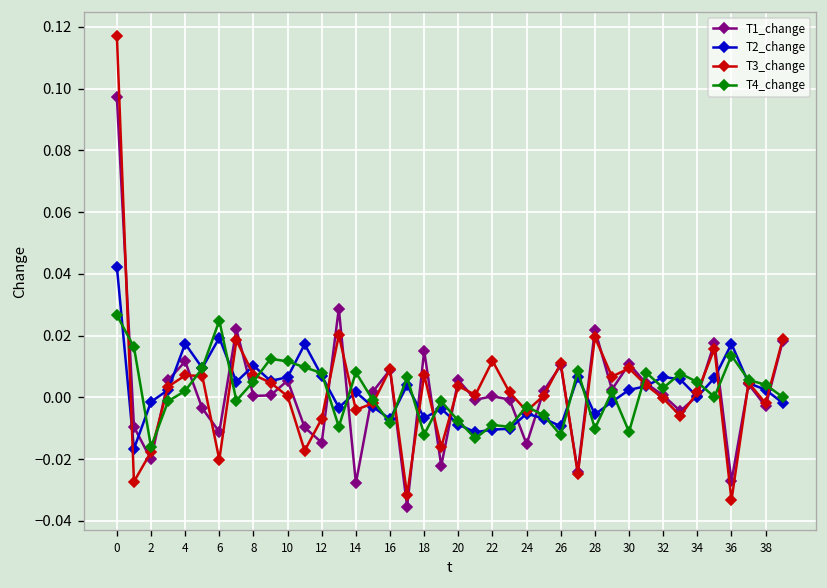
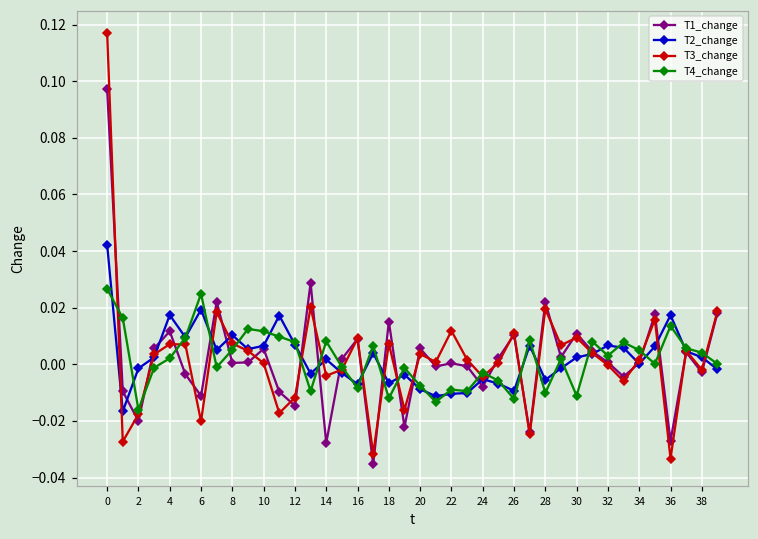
T3_change, 12: -0.007 -> -0.012
T1_change, 24: -0.015 -> -0.008
